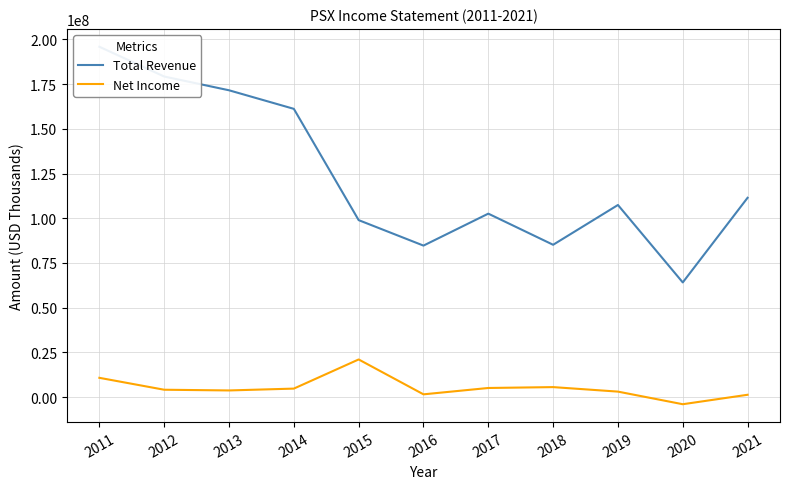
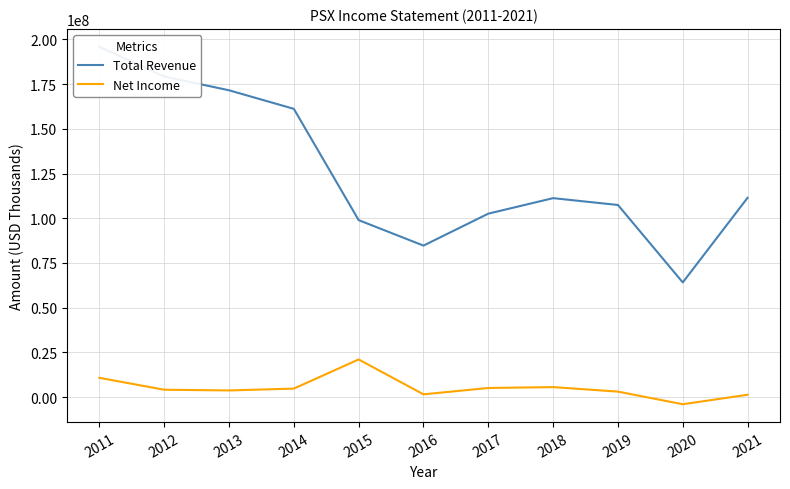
Total Revenue, 2018: 85000000 -> 111000000
